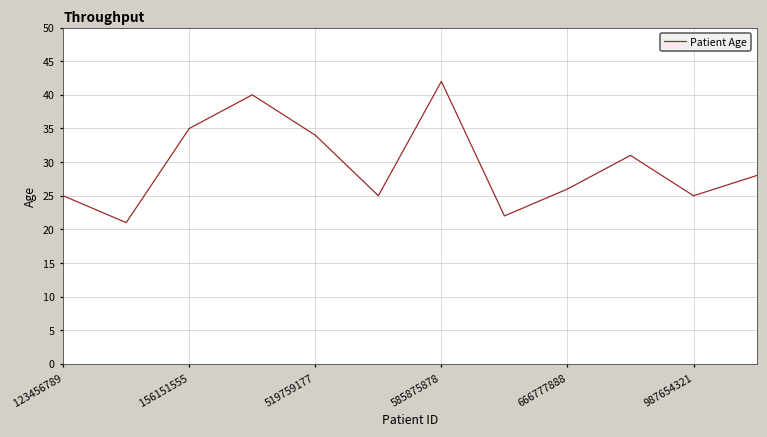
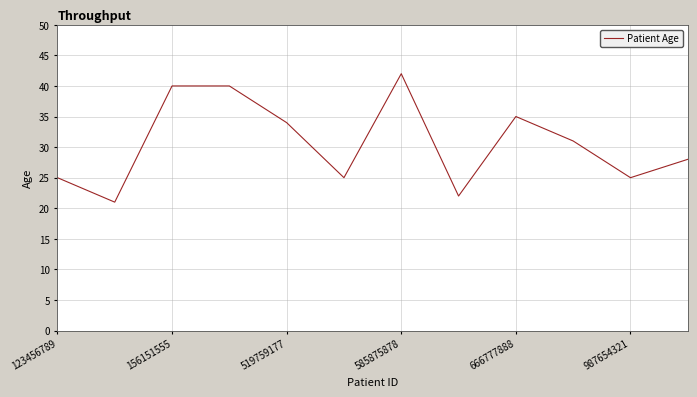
156151555: 35 -> 40
666777888: 26 -> 35
